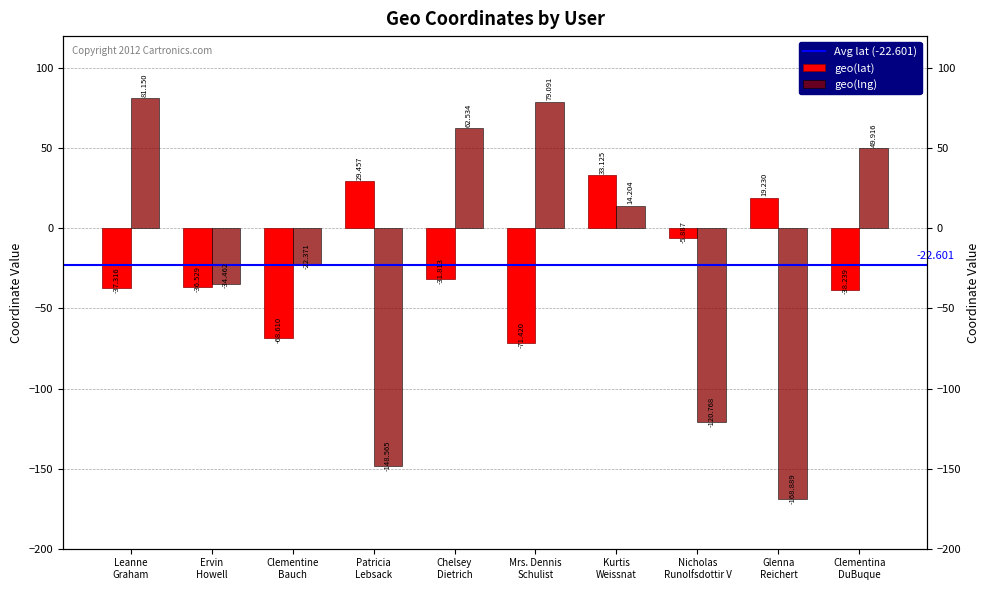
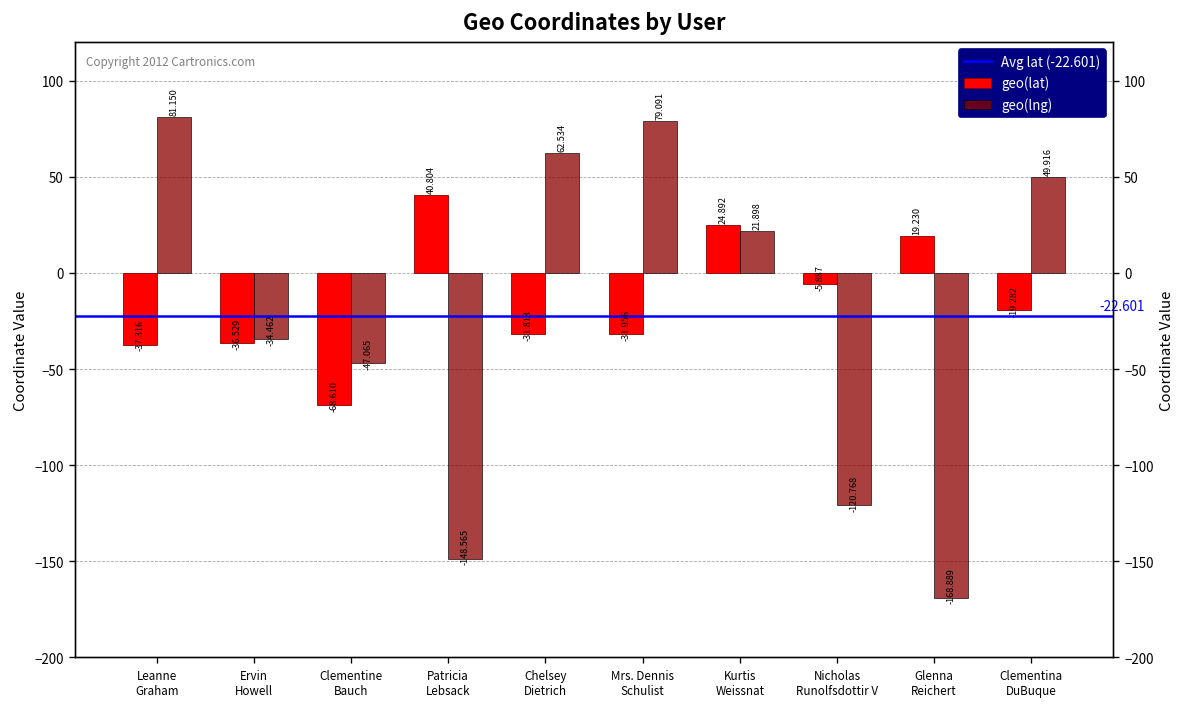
geo(lng), Clementine Bauch: -22.371 -> -47.065
geo(lat), Patricia Lebsack: 29.457 -> 40.804
geo(lat), Mrs. Dennis Schulist: -71.420 -> -31.956
geo(lat), Kurtis Weissnat: 33.125 -> 24.892
geo(lng), Kurtis Weissnat: 14.204 -> 21.898
geo(lat), Clementina DuBuque: -38.239 -> -19.282
